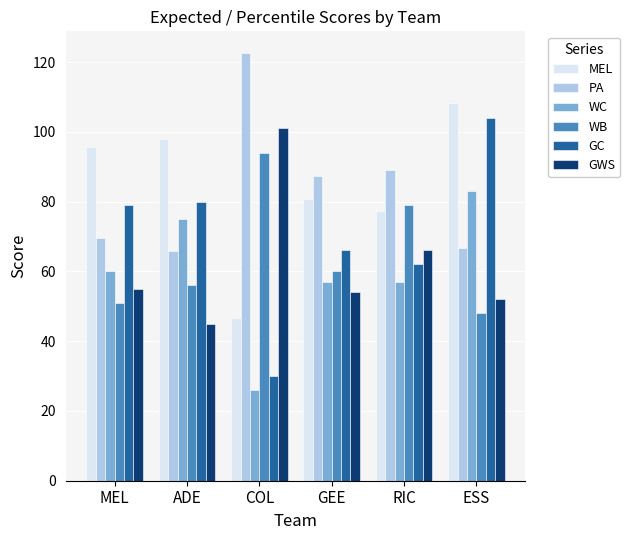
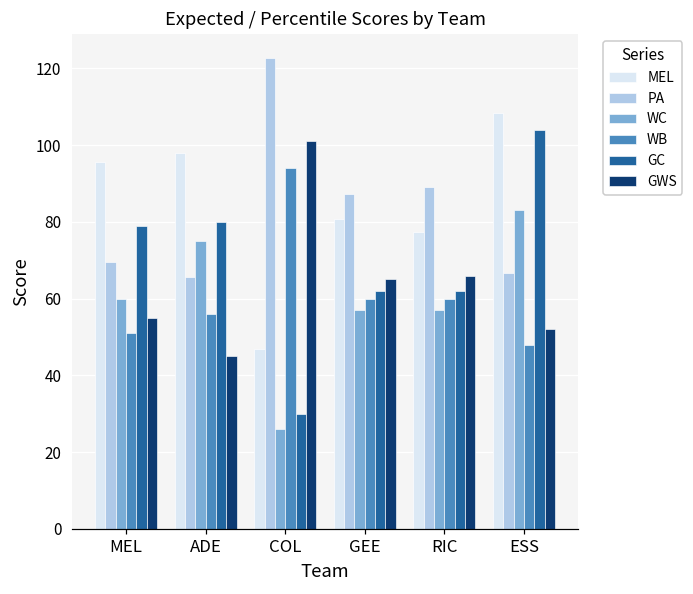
GC, GEE: 66 -> 62
GWS, GEE: 54 -> 65
WB, RIC: 79 -> 60
